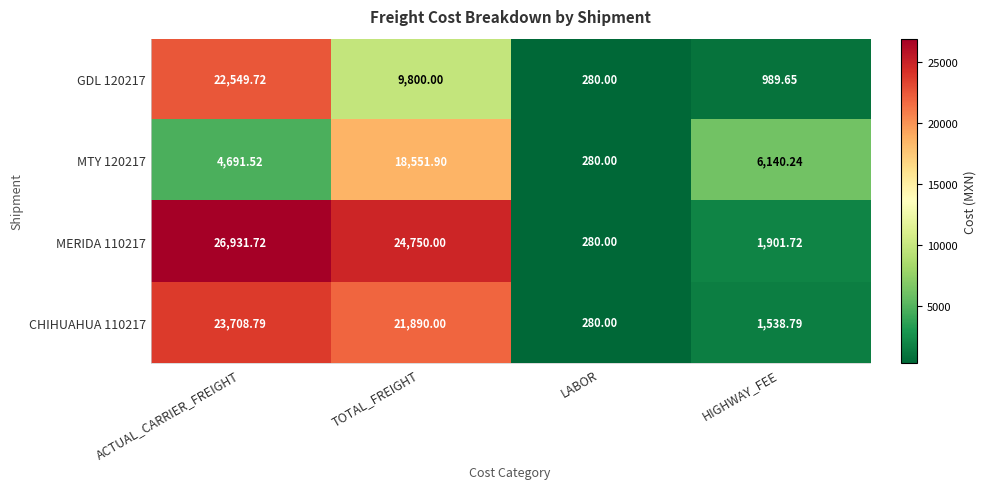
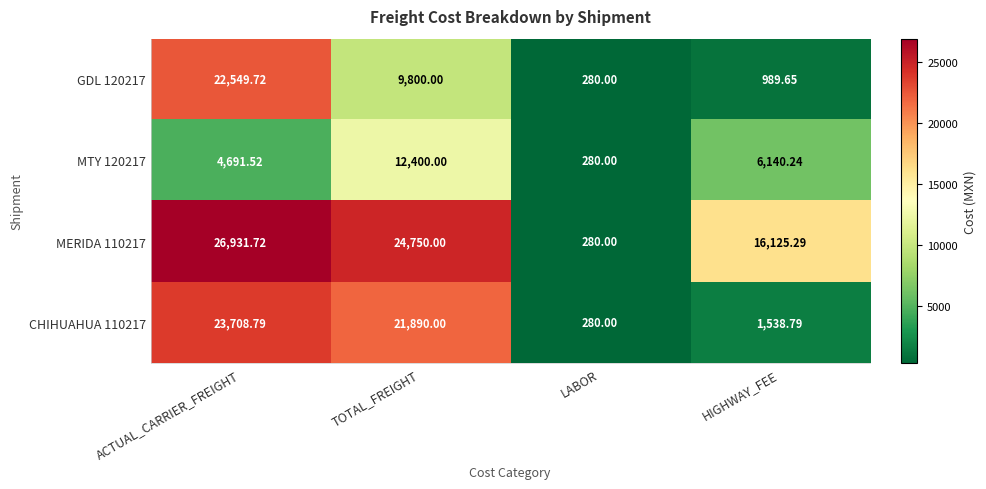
MTY 120217, TOTAL_FREIGHT: 18,551.90 -> 12,400.00
MERIDA 110217, HIGHWAY_FEE: 1,901.72 -> 16,125.29
